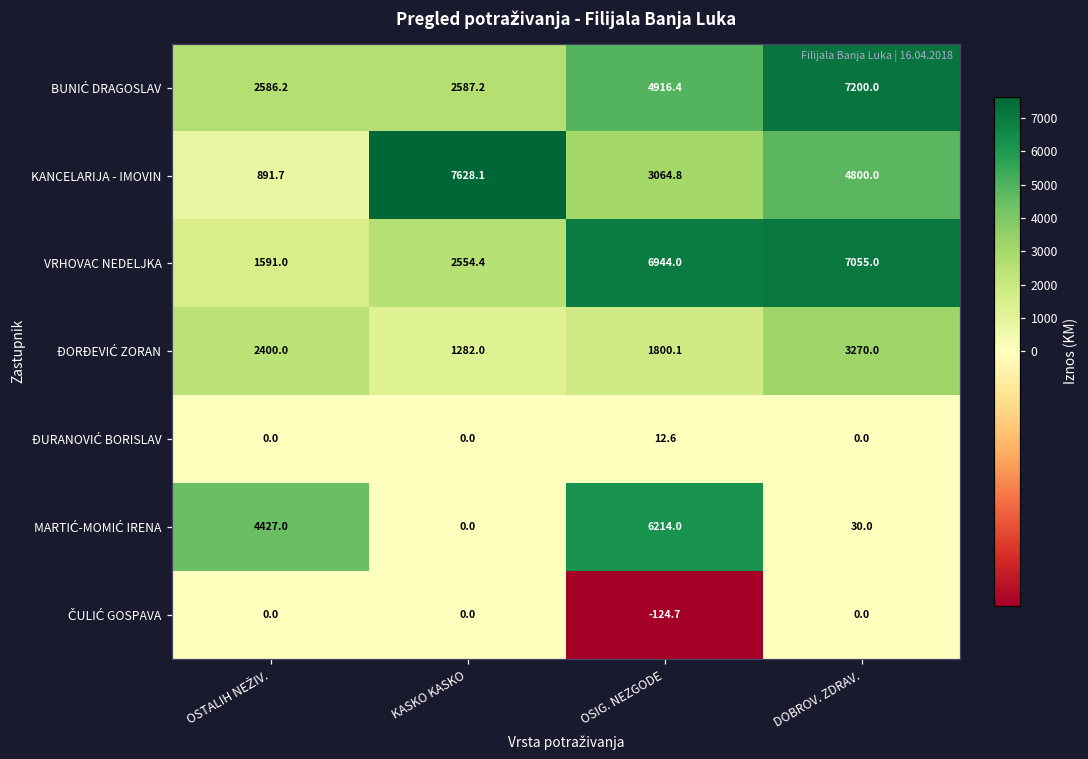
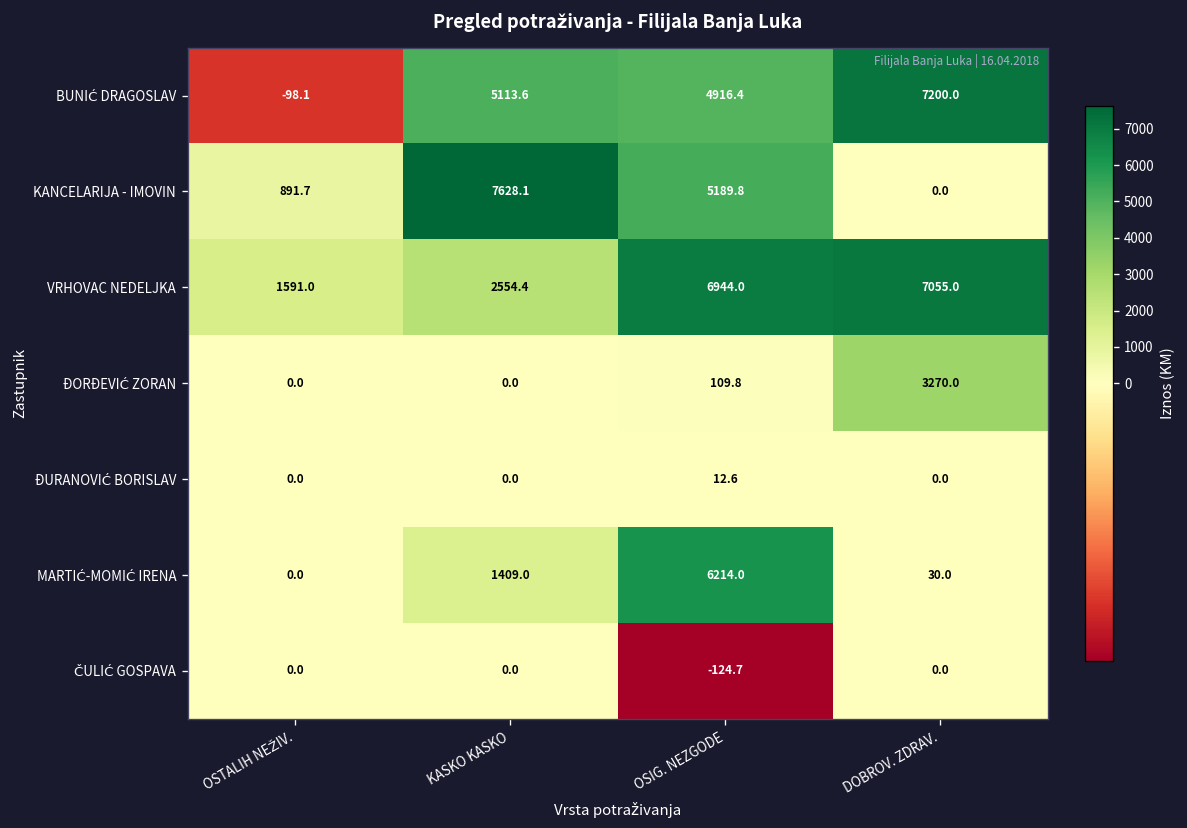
BUNIĆ DRAGOSLAV, OSTALIH NEŽIV.: 2586.2 -> -98.1
BUNIĆ DRAGOSLAV, KASKO KASKO: 2587.2 -> 5113.6
KANCELARIJA - IMOVIN, OSIG. NEZGODE: 3064.8 -> 5189.8
KANCELARIJA - IMOVIN, DOBROV. ZDRAV.: 4800.0 -> 0.0
ĐORĐEVIĆ ZORAN, OSTALIH NEŽIV.: 2400.0 -> 0.0
ĐORĐEVIĆ ZORAN, KASKO KASKO: 1282.0 -> 0.0
ĐORĐEVIĆ ZORAN, OSIG. NEZGODE: 1800.1 -> 109.8
MARTIĆ-MOMIĆ IRENA, OSTALIH NEŽIV.: 4427.0 -> 0.0
MARTIĆ-MOMIĆ IRENA, KASKO KASKO: 0.0 -> 1409.0
